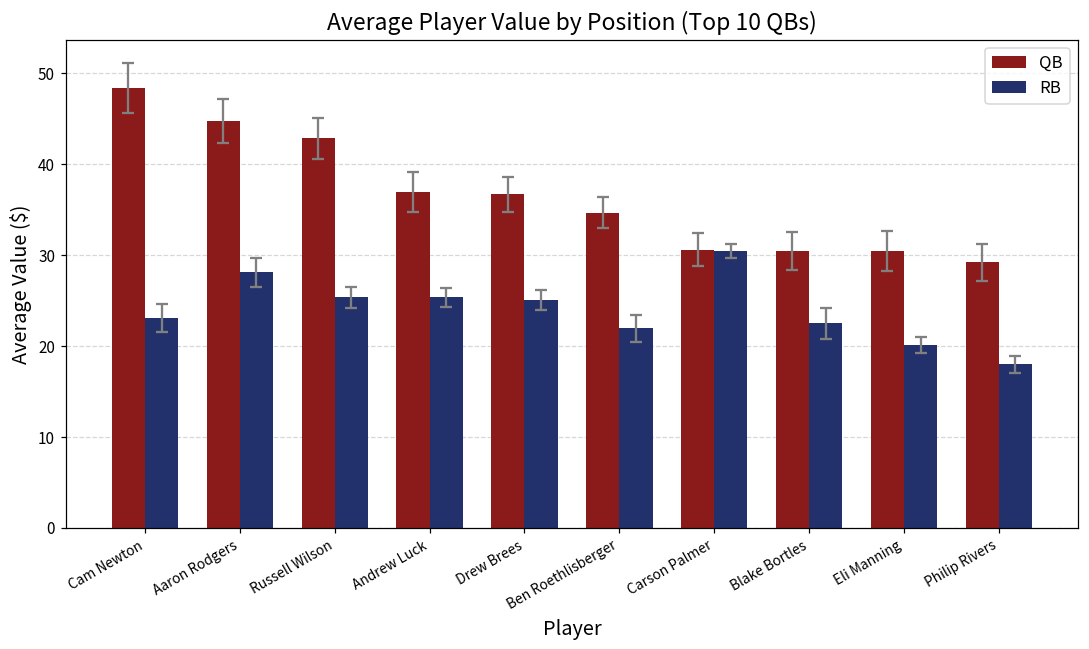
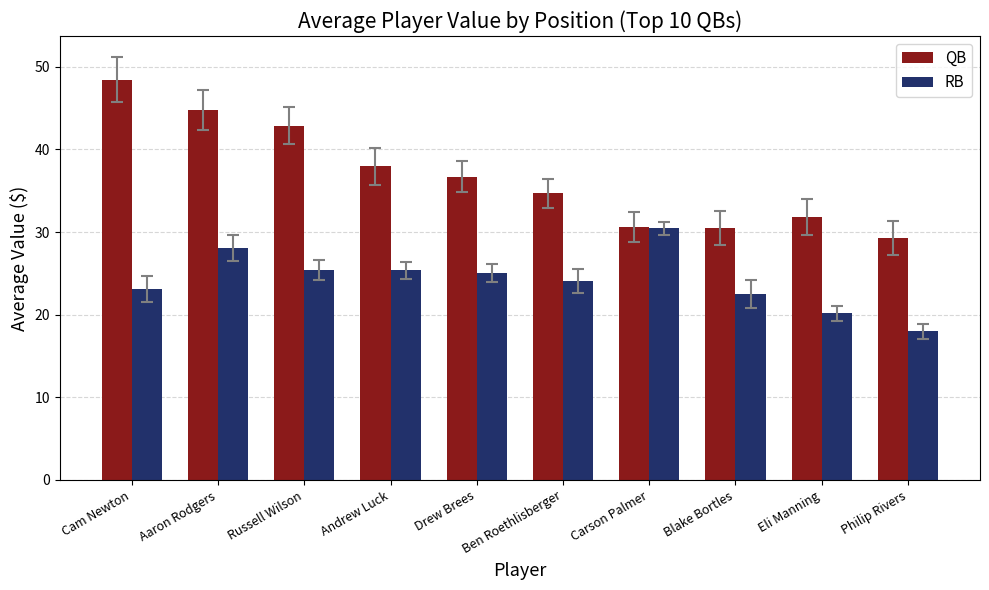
QB, Andrew Luck: 37 -> 38
RB, Ben Roethlisberger: 22 -> 24
QB, Eli Manning: 30 -> 32
